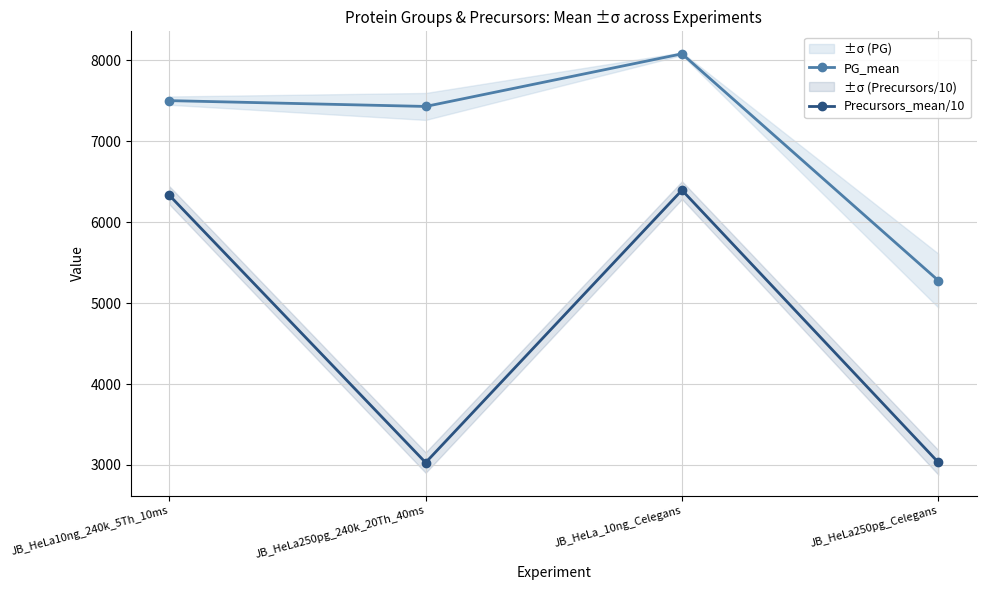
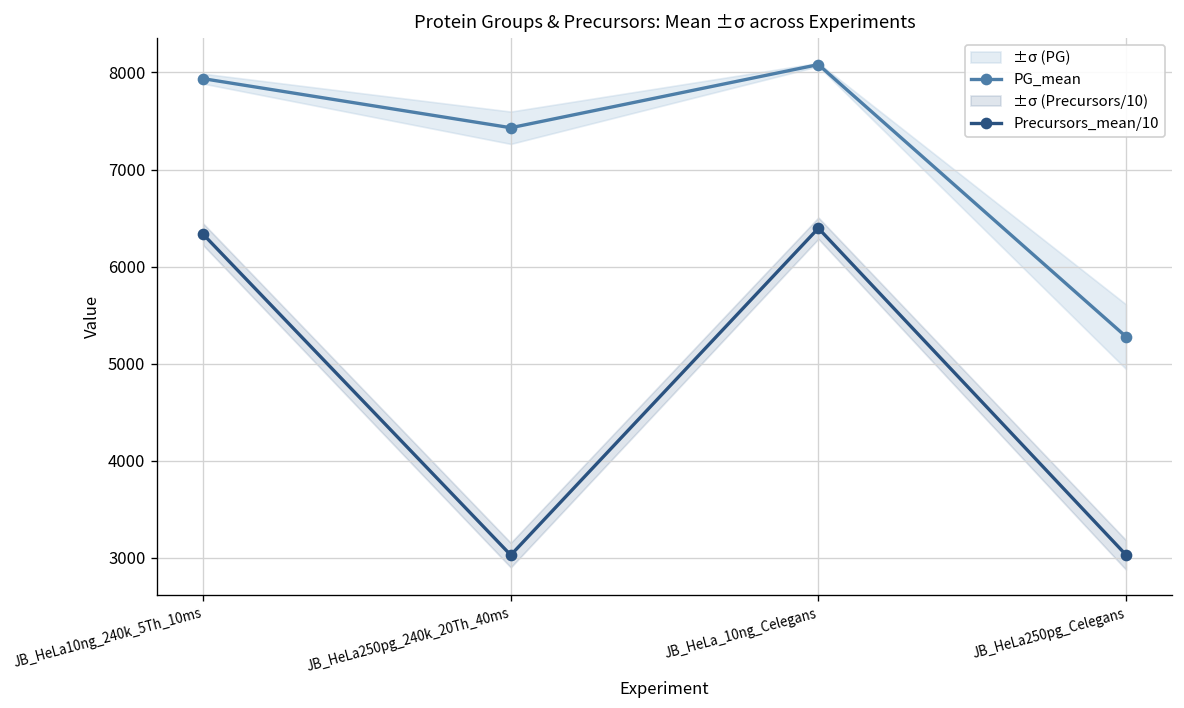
PG_mean, JB_HeLa10ng_240k_5Th_10ms: 7500 -> 7900
